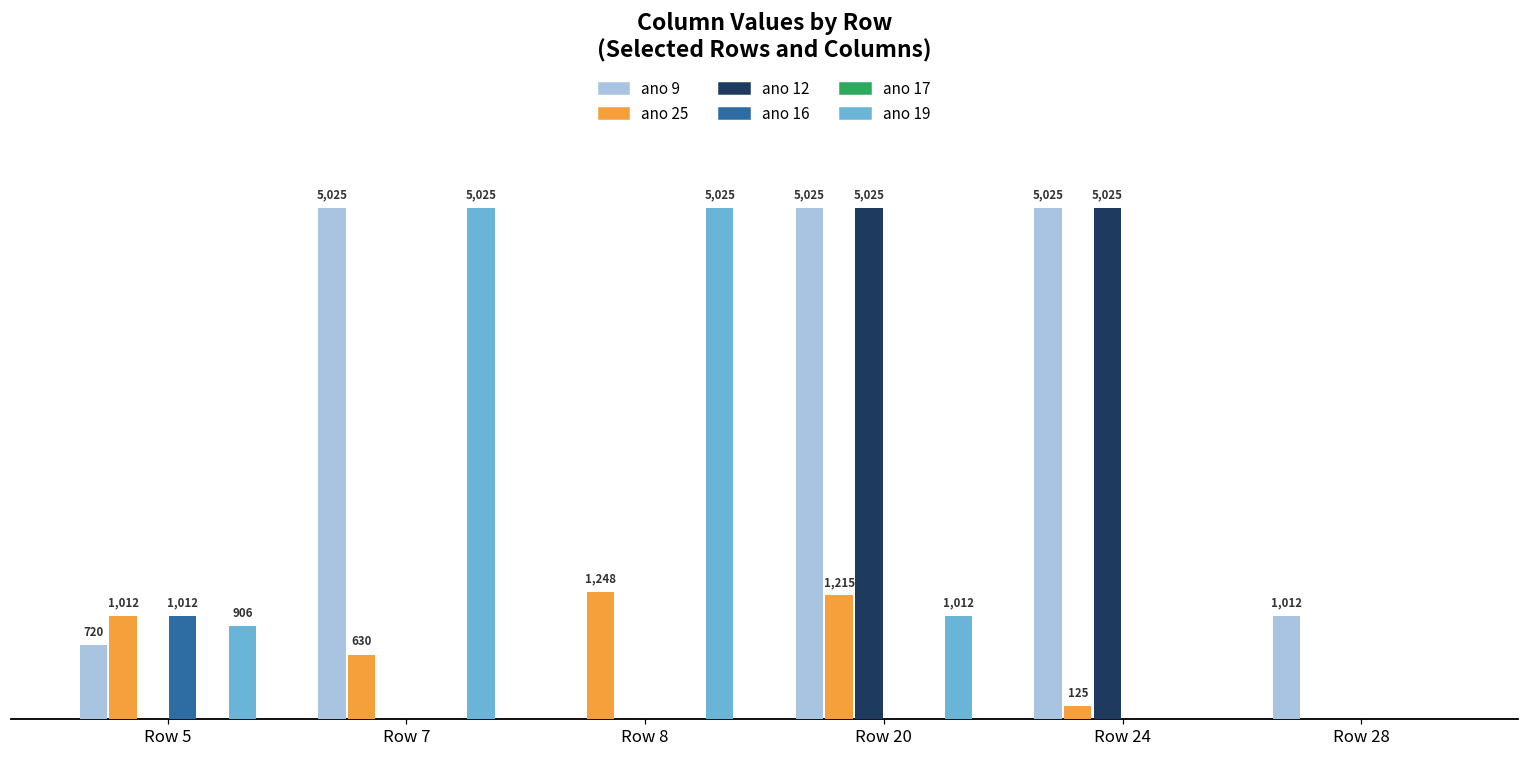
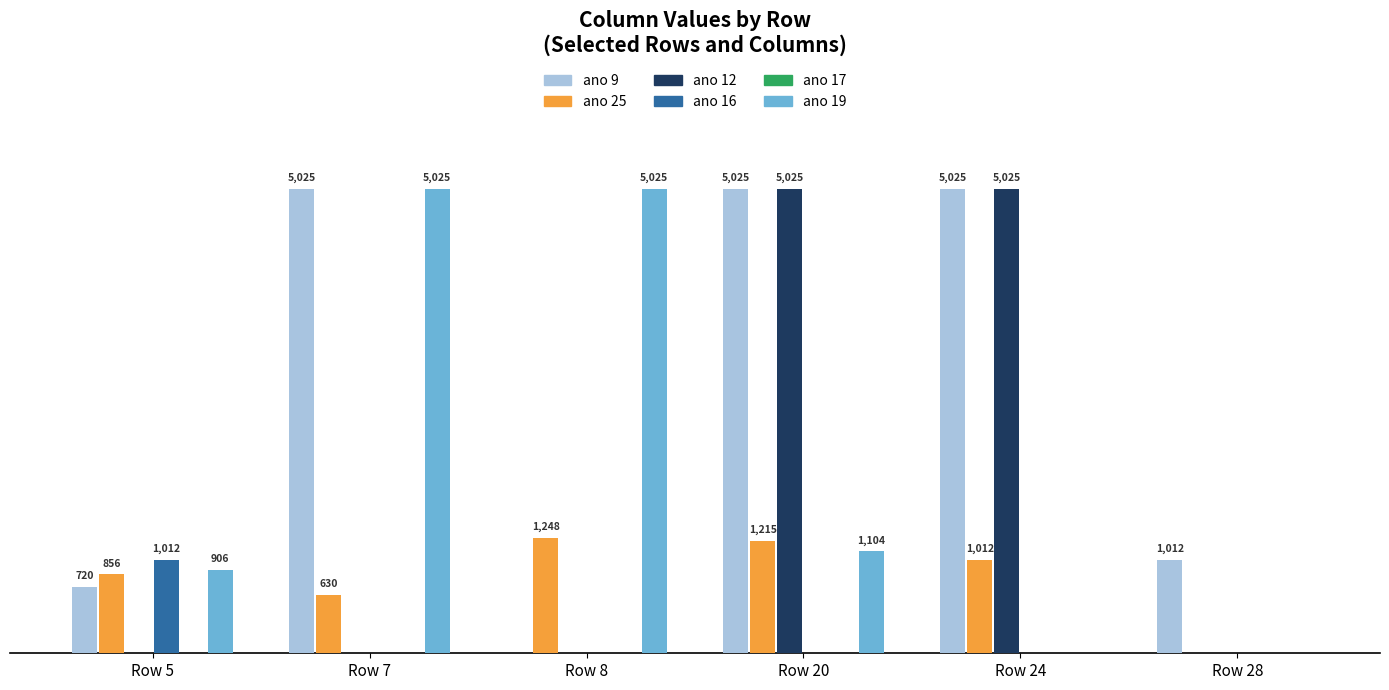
ano 25, Row 5: 1,012 -> 856
ano 19, Row 20: 1,012 -> 1,104
ano 25, Row 24: 125 -> 1,012
